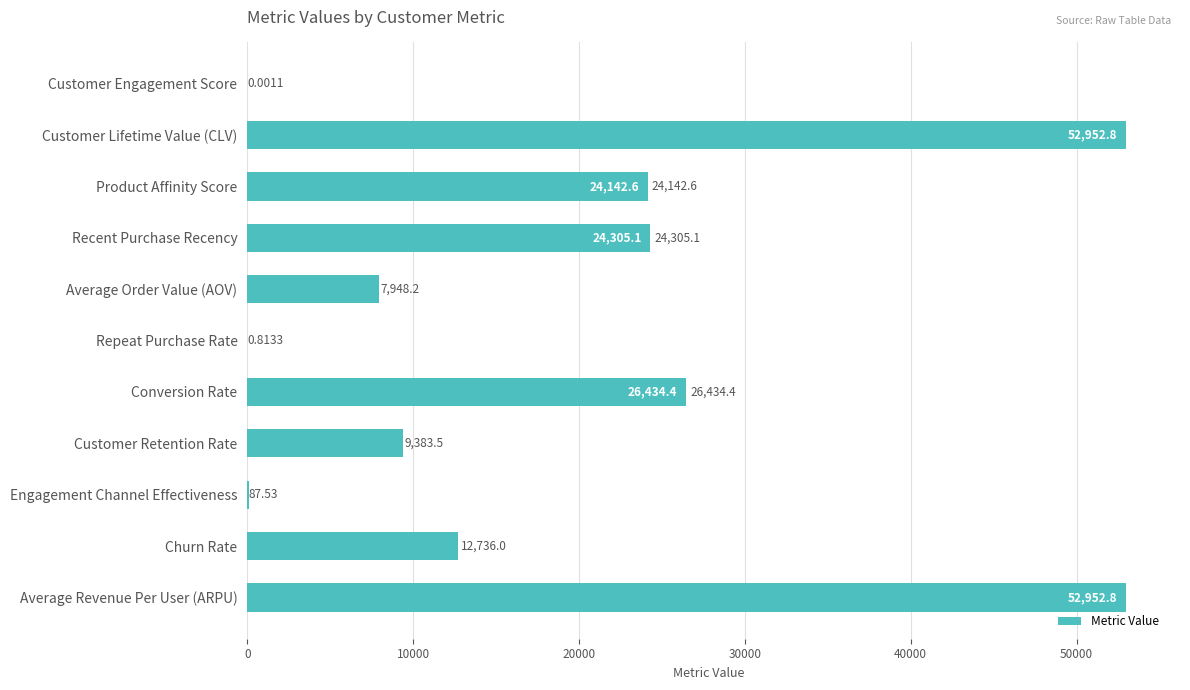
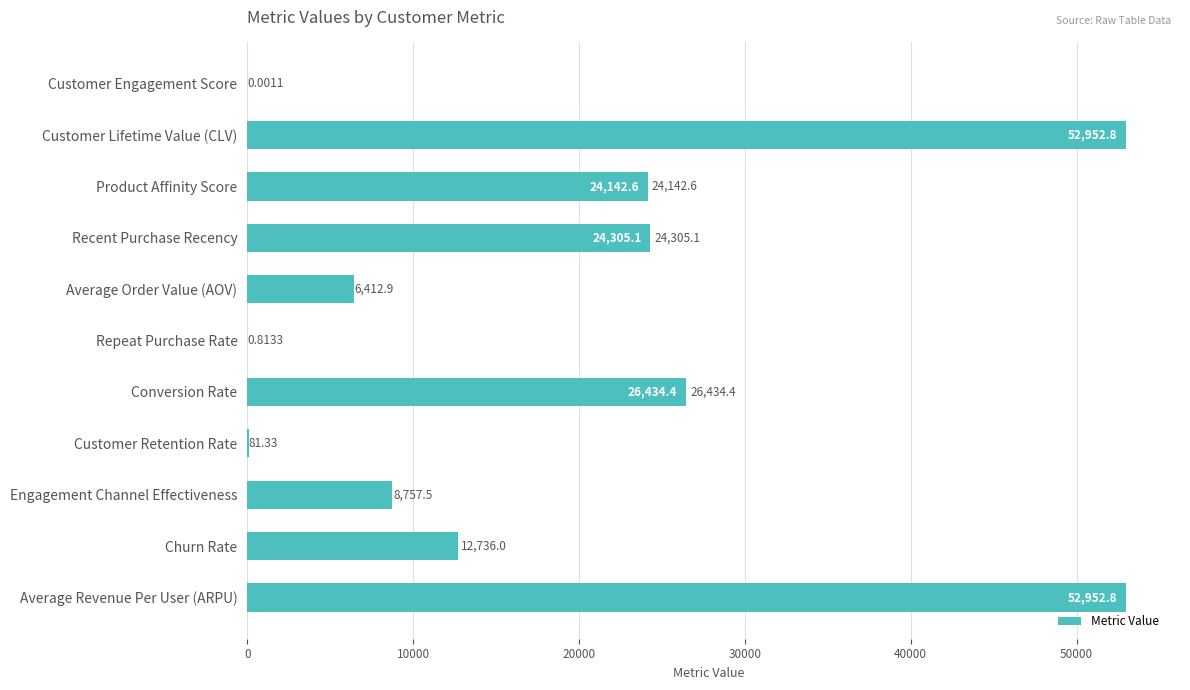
Average Order Value (AOV): 7,948.2 -> 6,412.9
Customer Retention Rate: 9,383.5 -> 81.33
Engagement Channel Effectiveness: 87.53 -> 8,757.5
